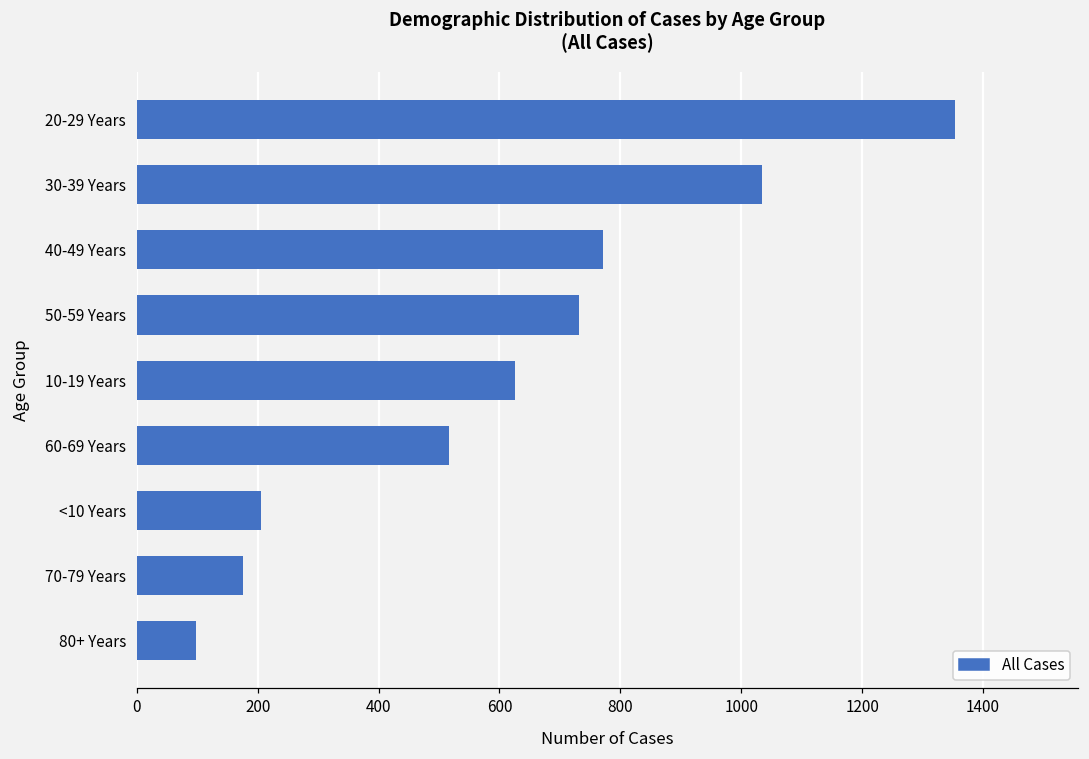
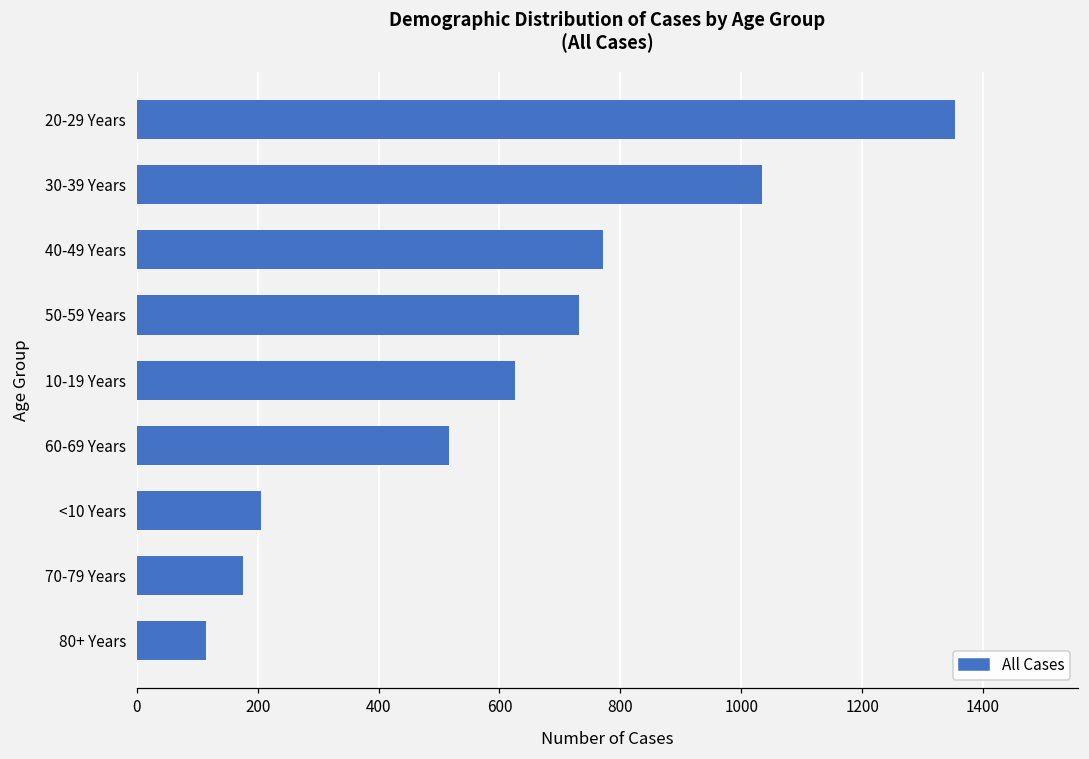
80+ Years: 100 -> 110
